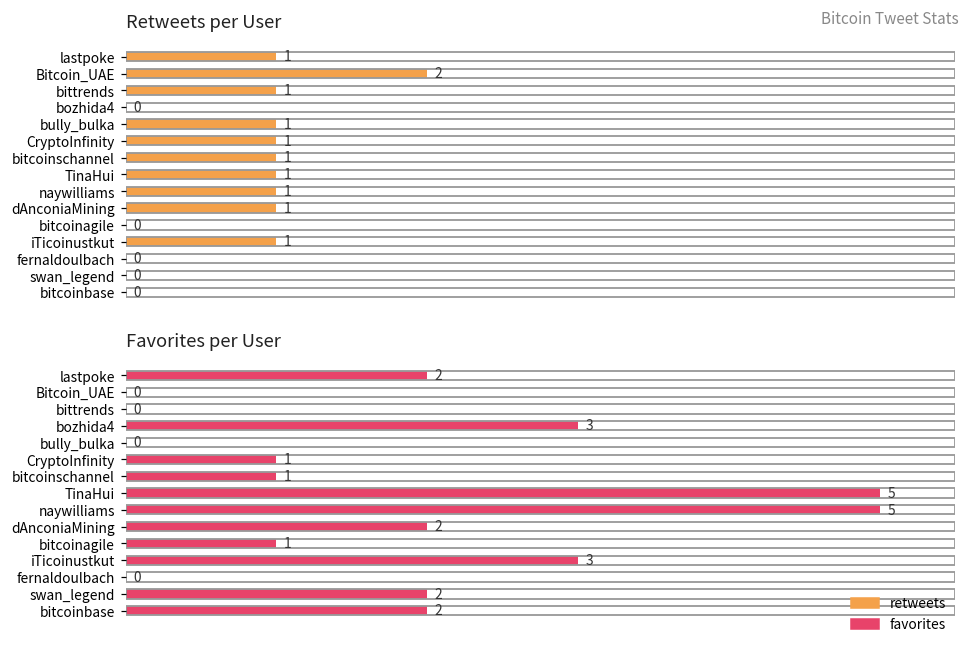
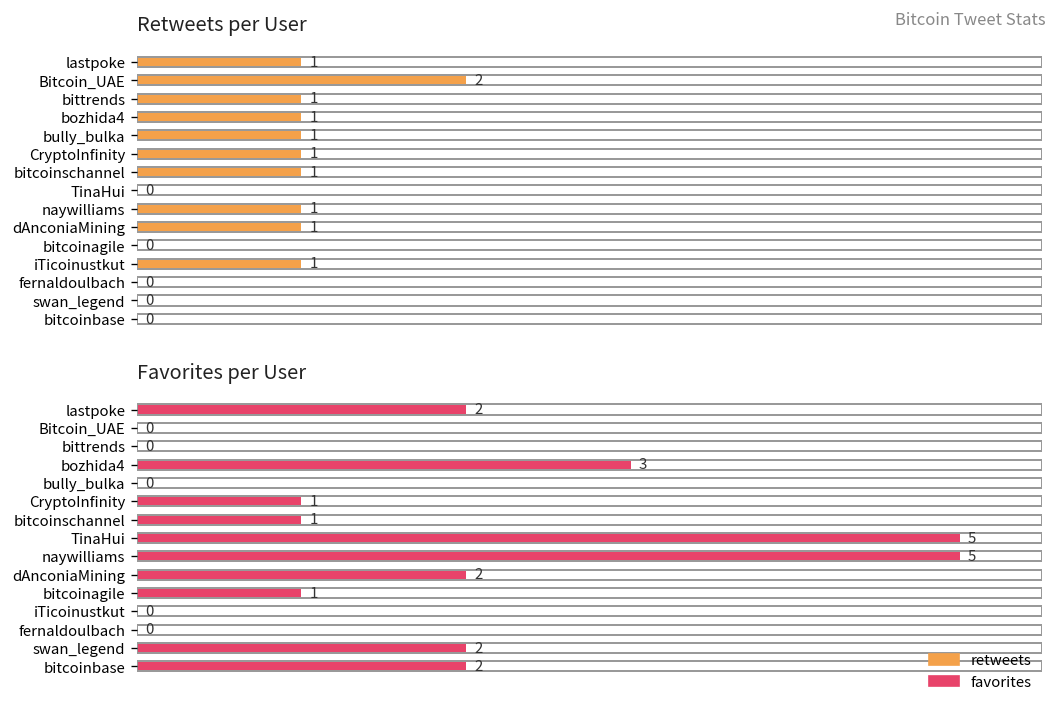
Retweets per User, bozhida4: 0 -> 1
Retweets per User, TinaHui: 1 -> 0
Favorites per User, iTicoinustkut: 3 -> 0
